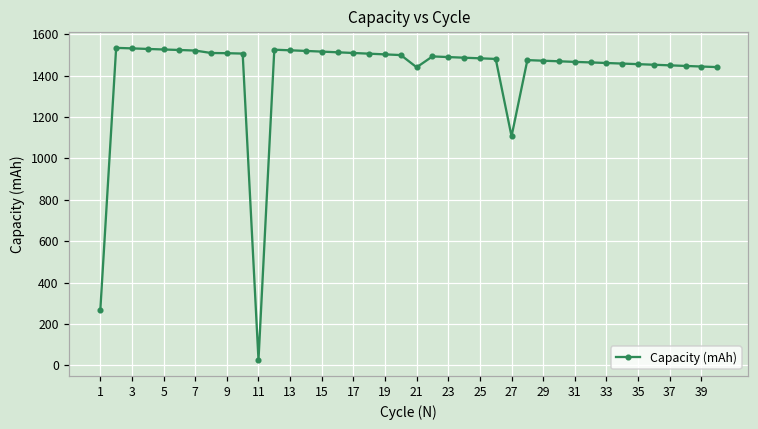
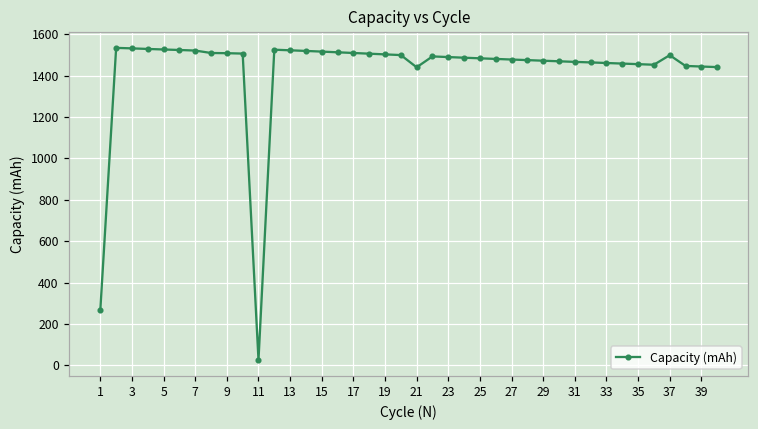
27: 1110 -> 1480
37: 1450 -> 1500
